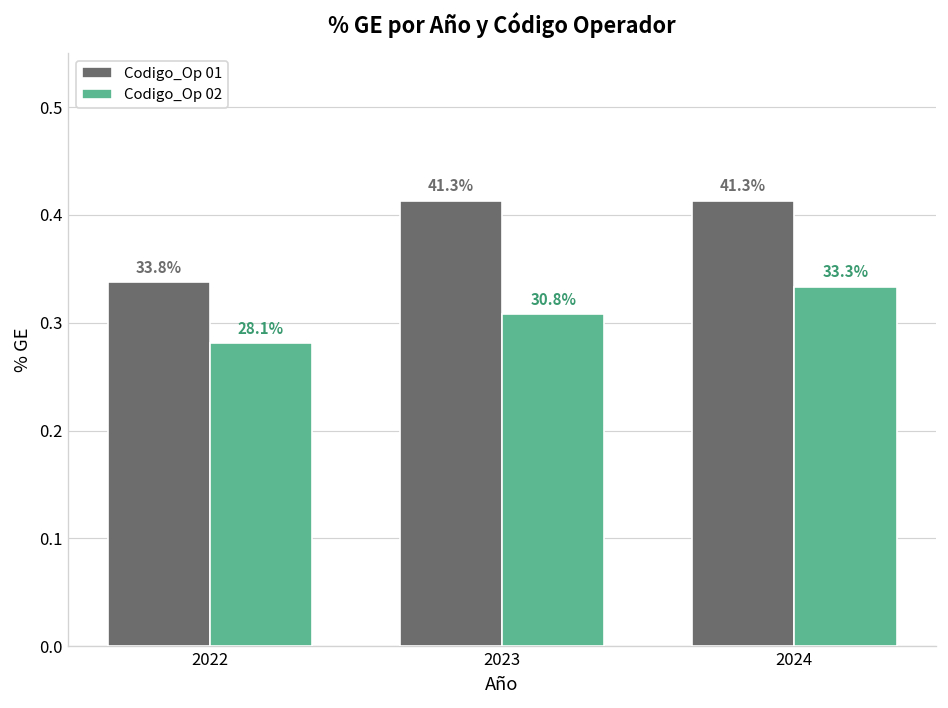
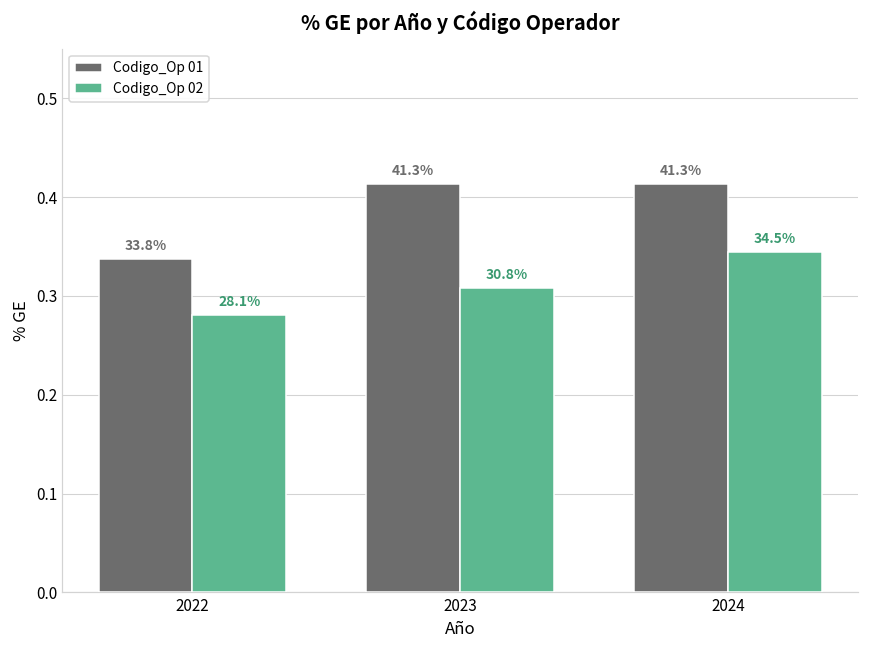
Codigo_Op 02, 2024: 33.3% -> 34.5%
